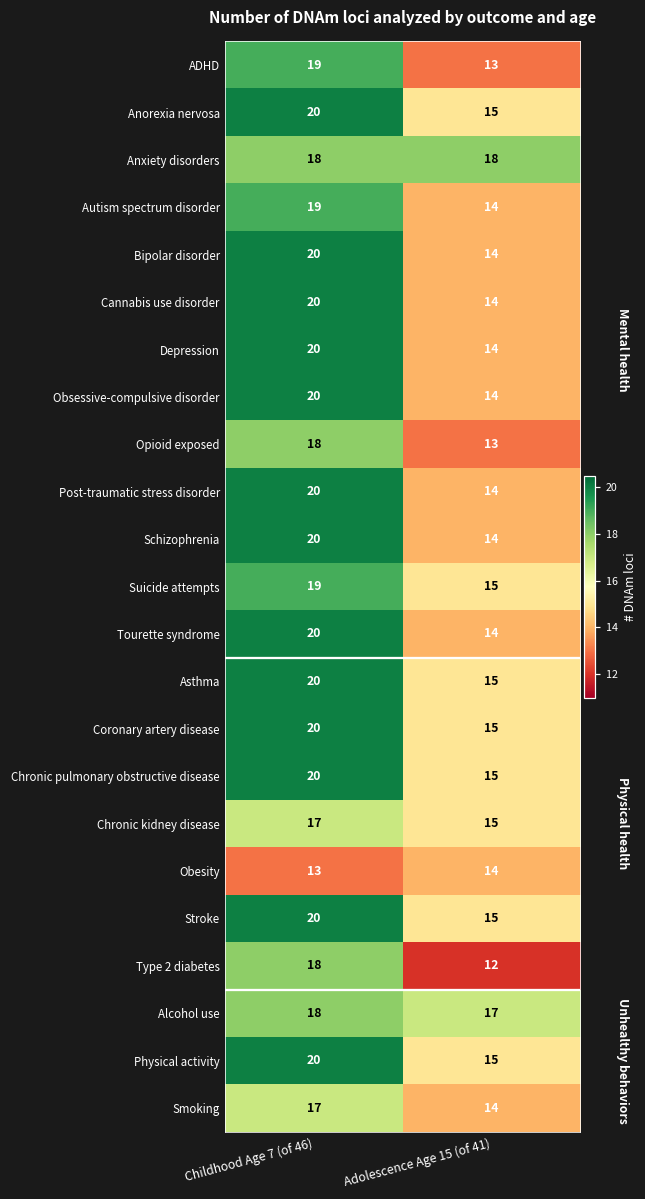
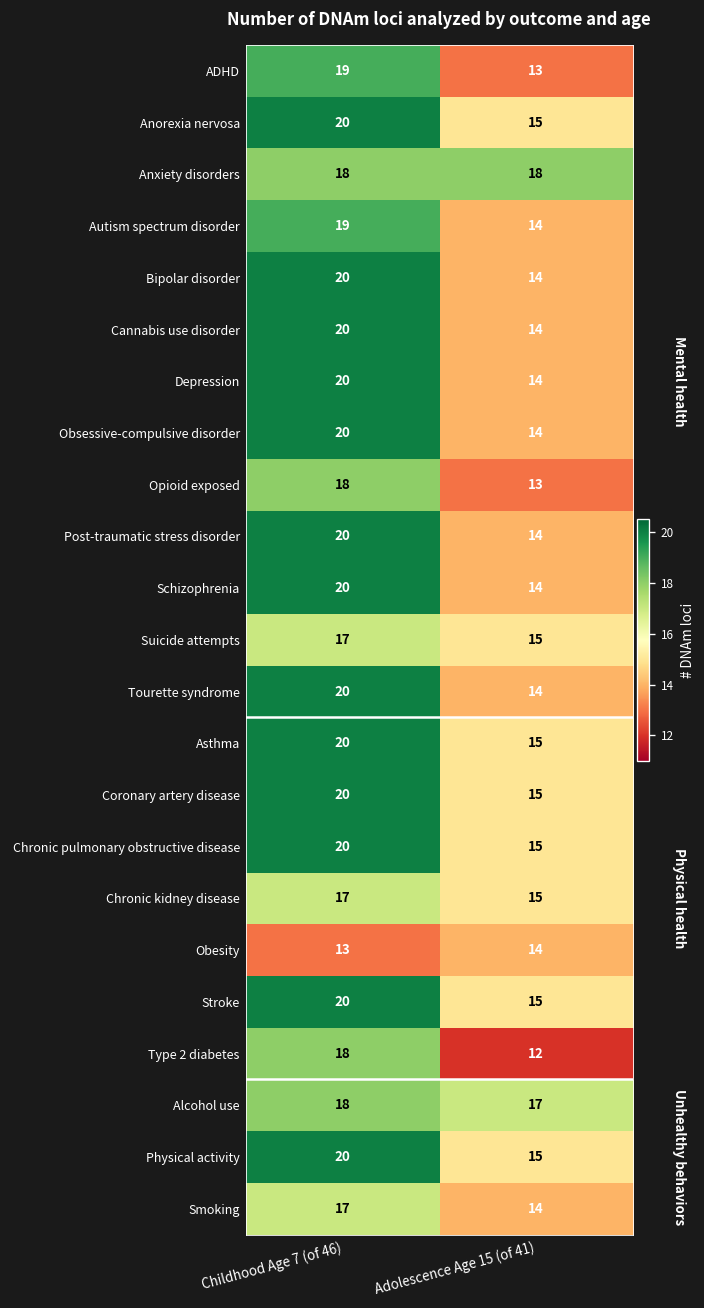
Suicide attempts, Childhood Age 7 (of 46): 19 -> 17
